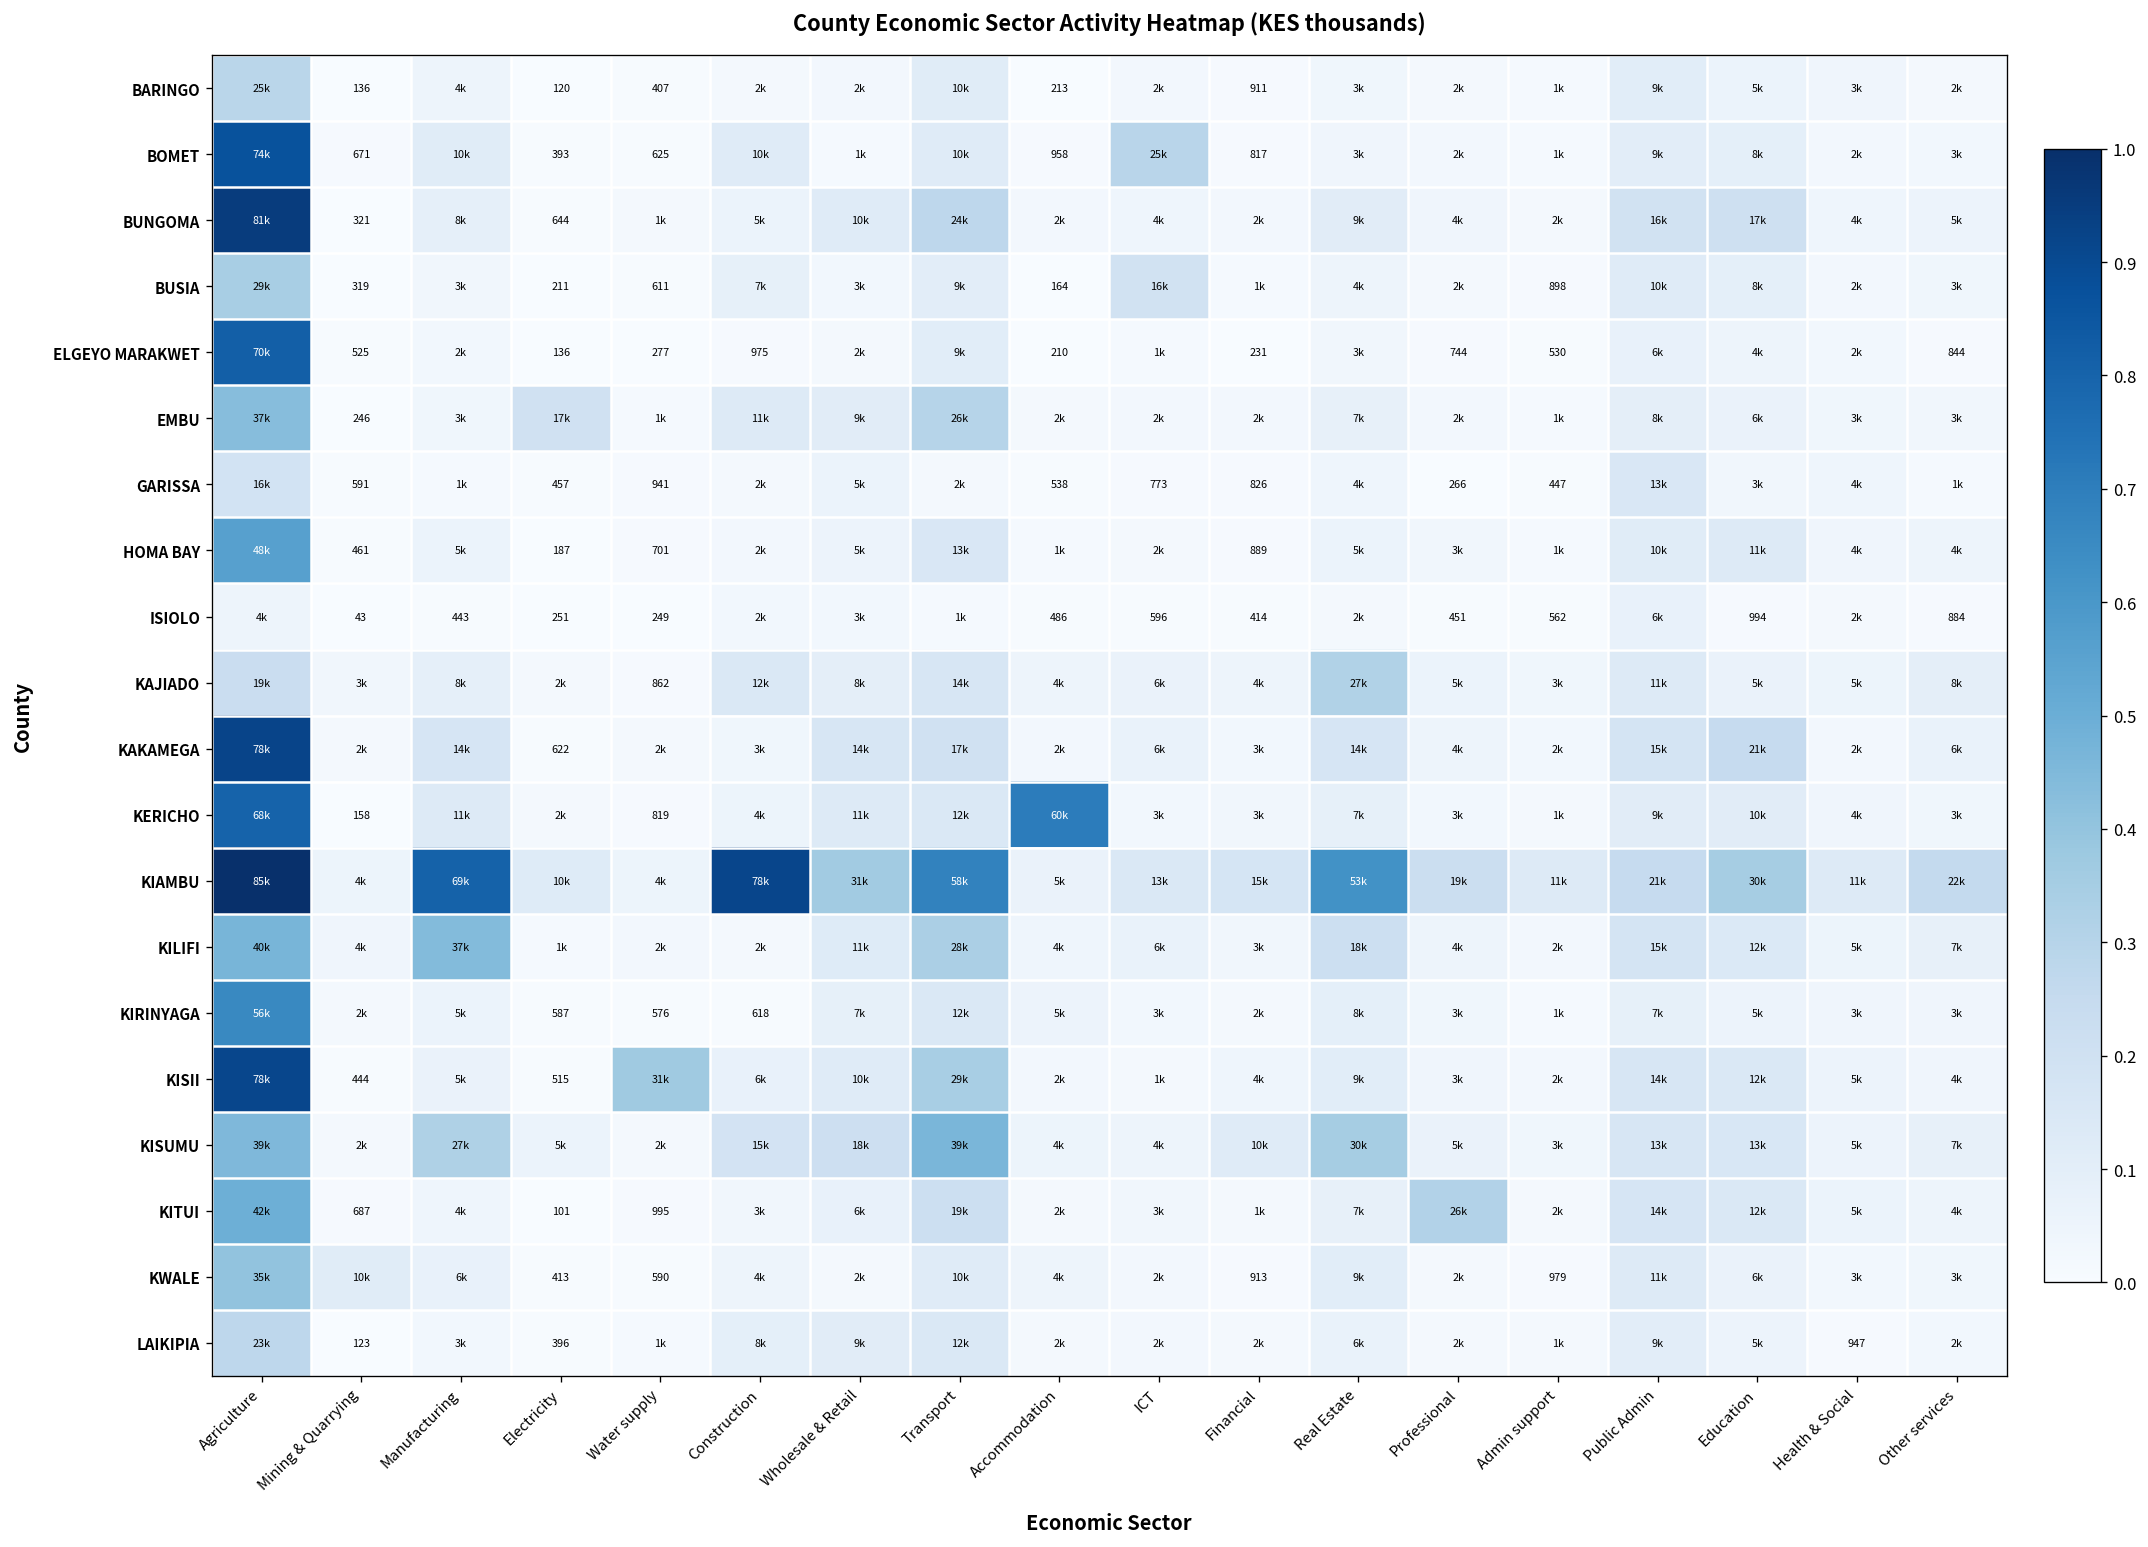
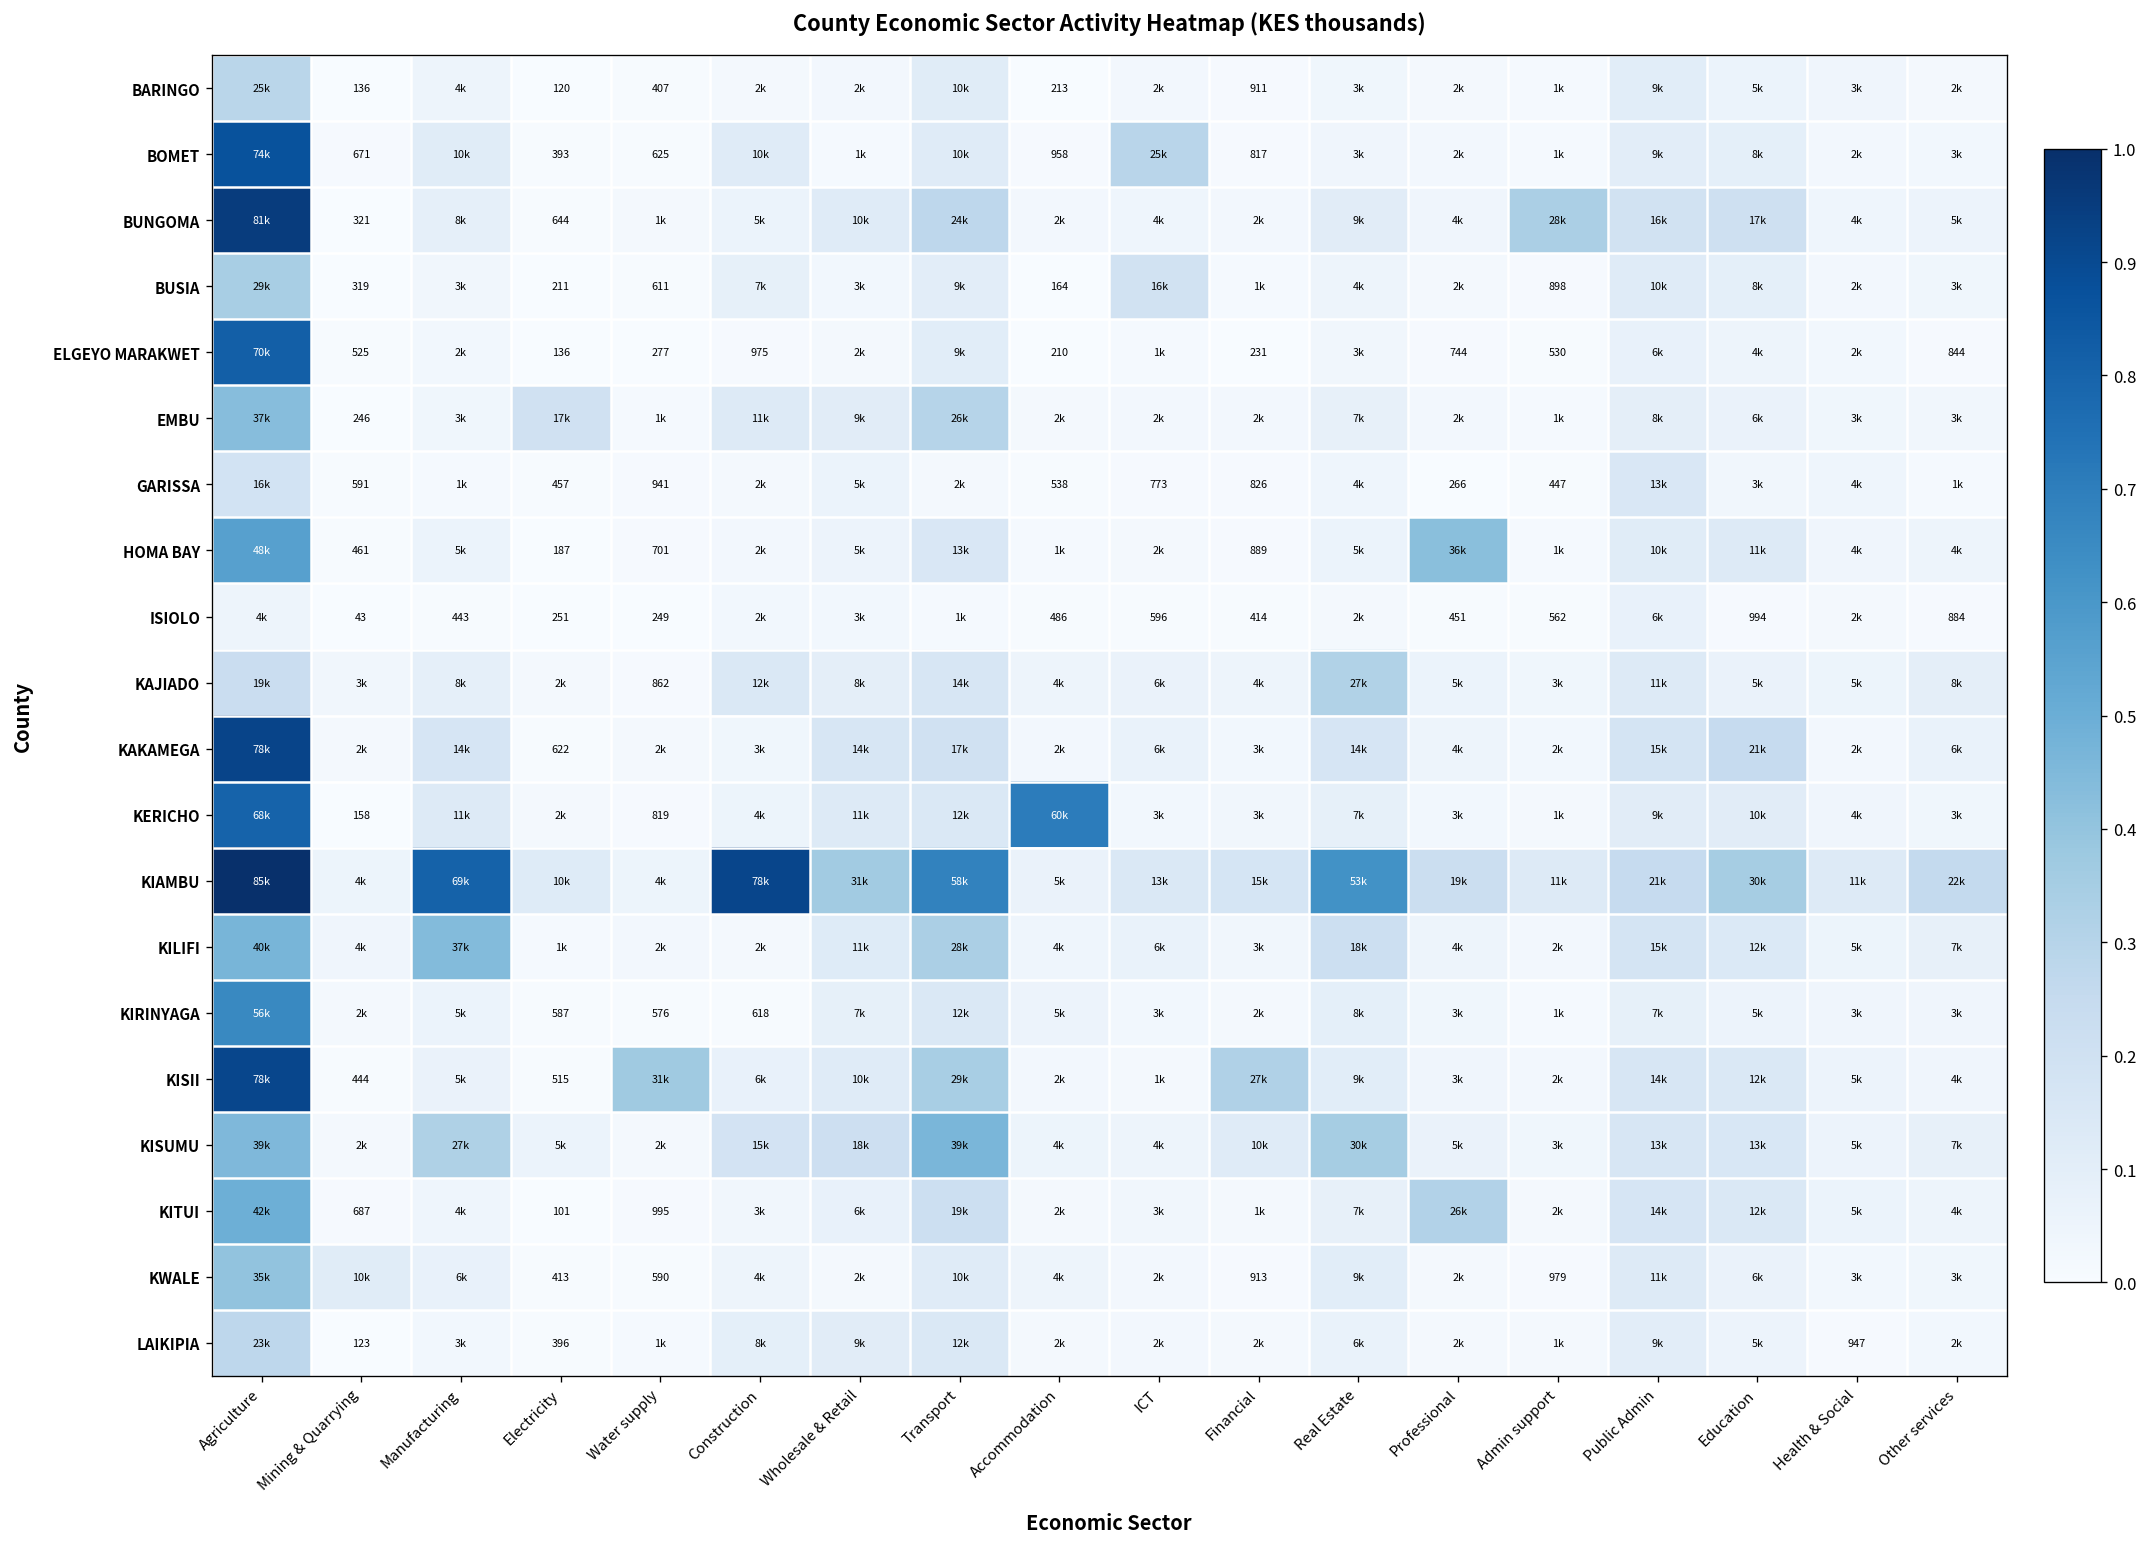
BUNGOMA, Admin support: 2k -> 28k
HOMA BAY, Professional: 3k -> 36k
KISII, Financial: 4k -> 27k
